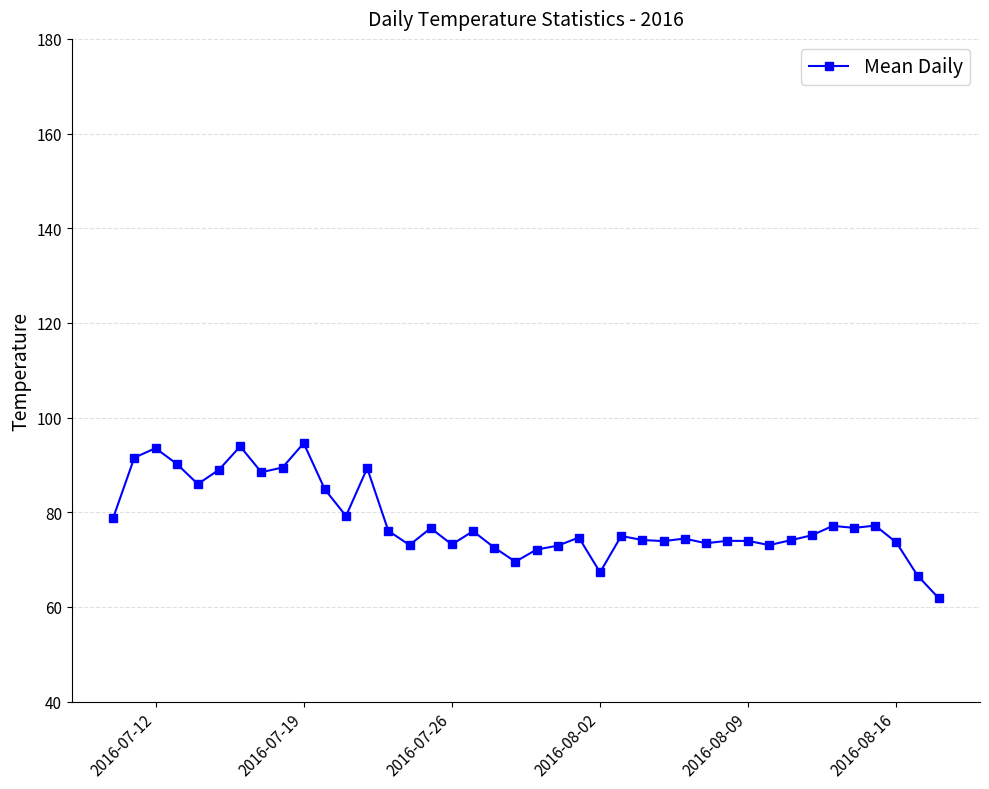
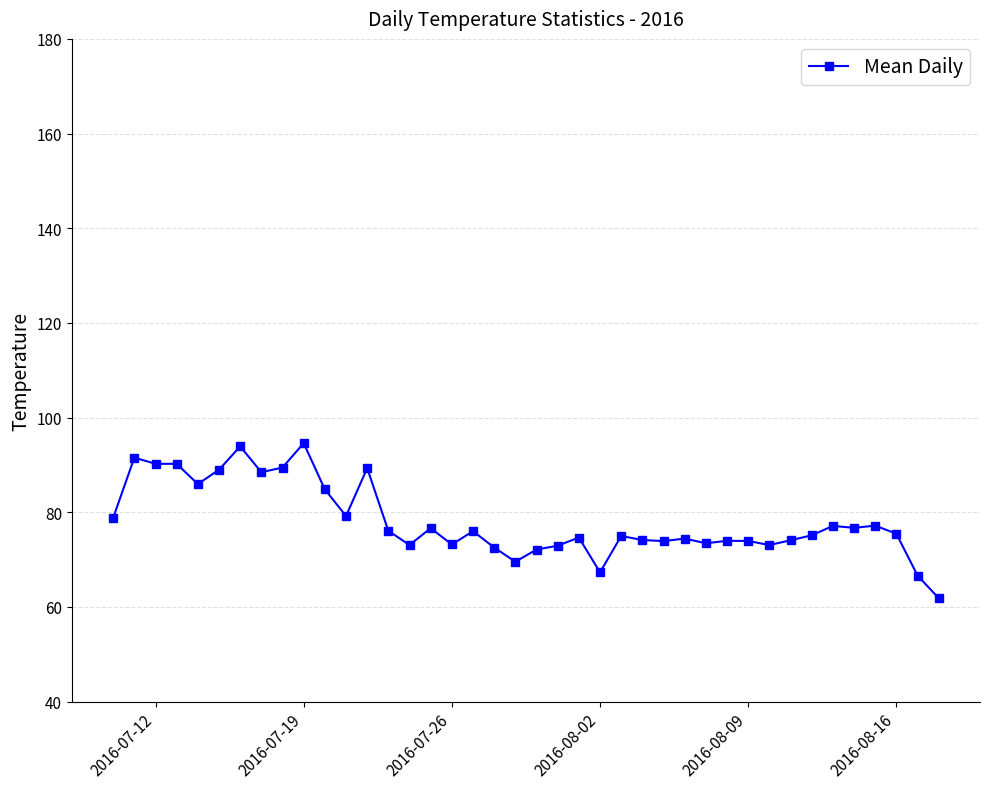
2016-07-12: 94 -> 90
2016-08-16: 74 -> 75
